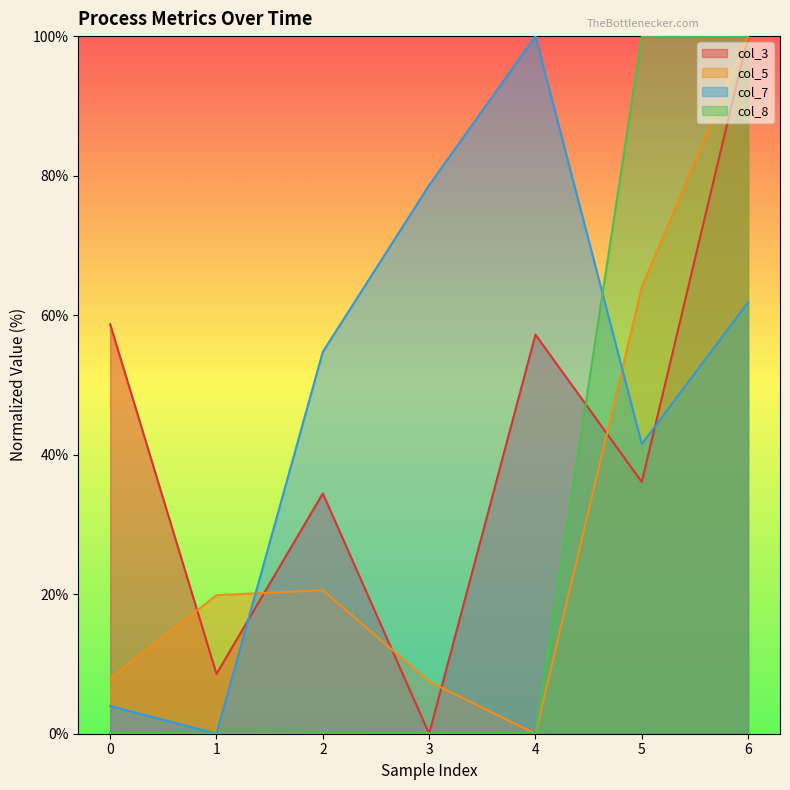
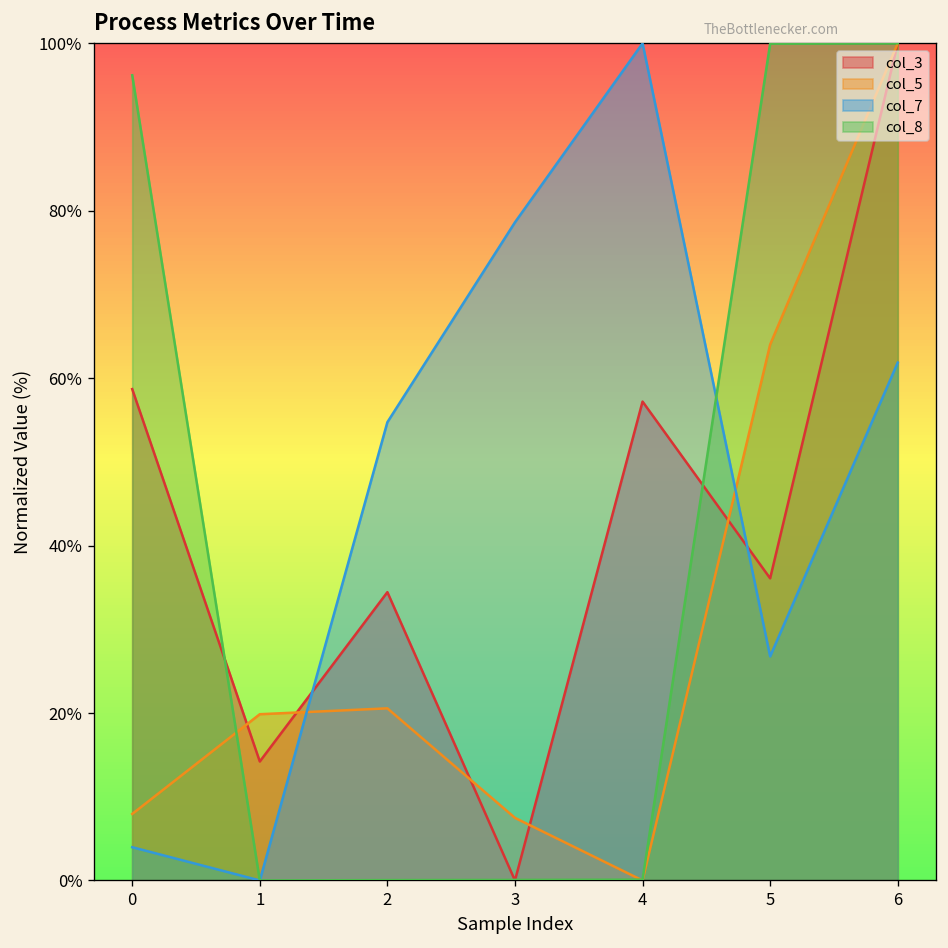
col_8, 0: 0% -> 96%
col_3, 1: 9% -> 14%
col_7, 5: 42% -> 27%
